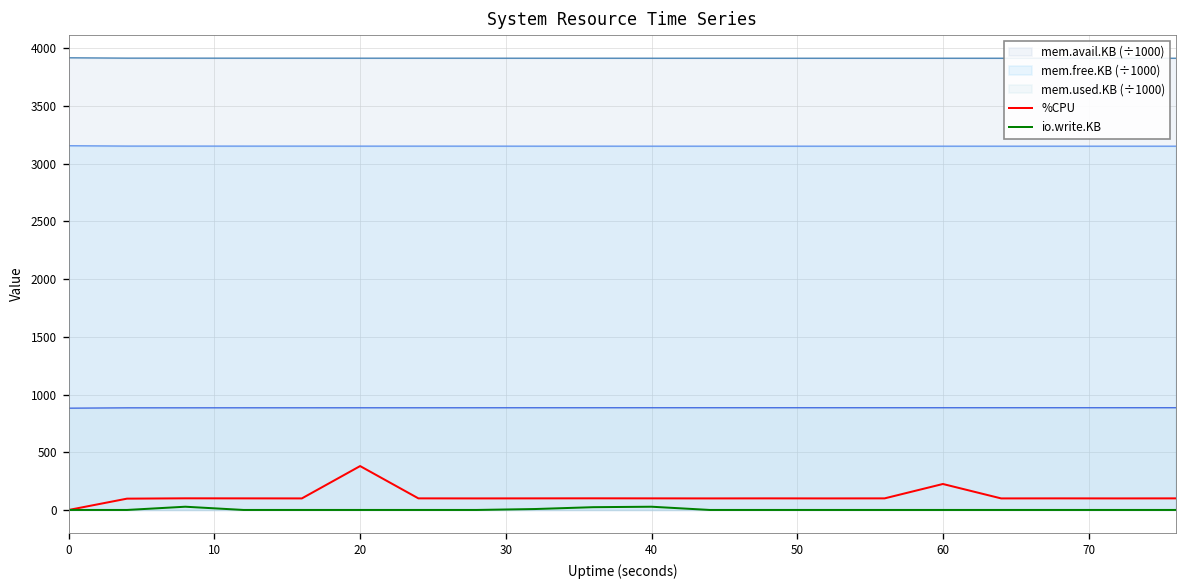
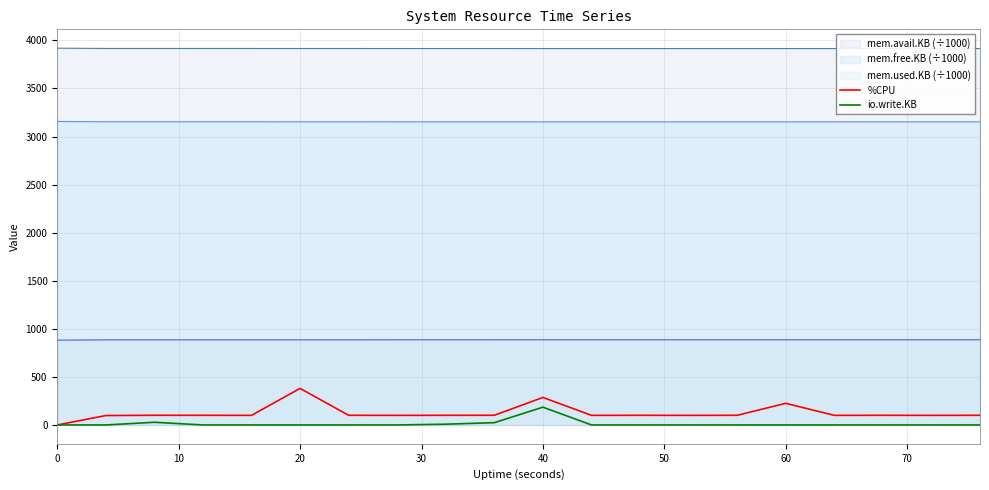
%CPU, 40: 100 -> 300
io.write.KB, 40: 0 -> 200
